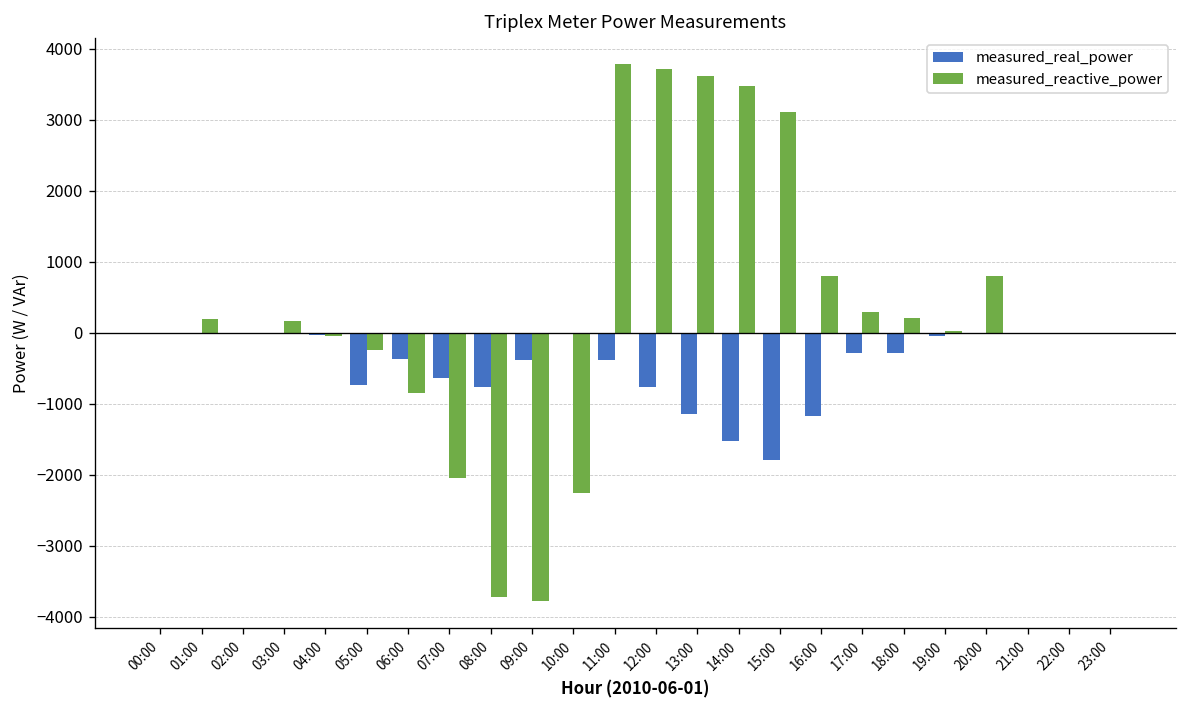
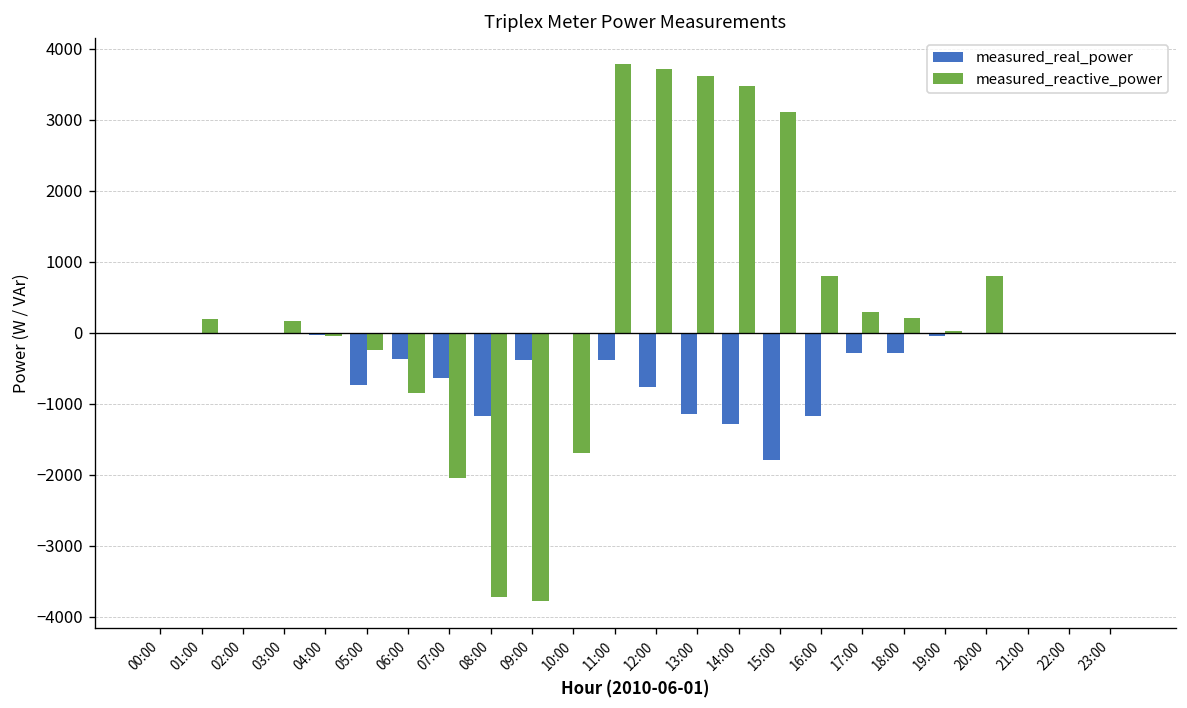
measured_real_power, 08:00: -800 -> -1200
measured_reactive_power, 10:00: -2300 -> -1700
measured_real_power, 14:00: -1500 -> -1300
